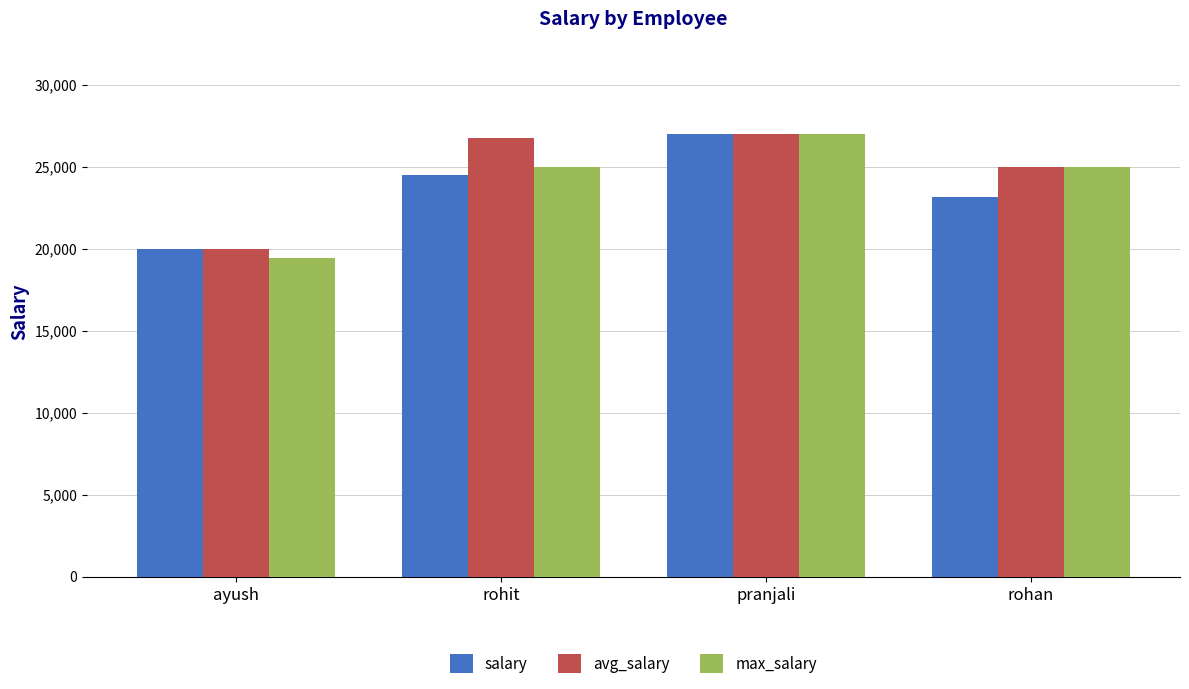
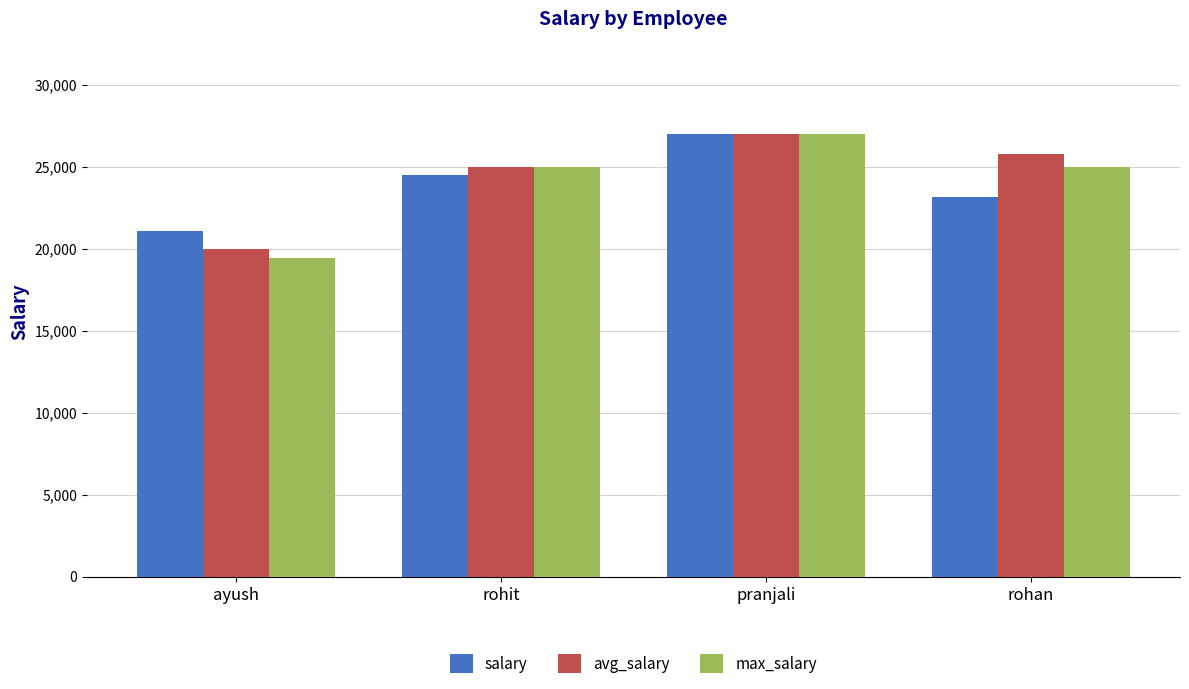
salary, ayush: 20,000 -> 21,100
avg_salary, rohit: 26,800 -> 25,000
avg_salary, rohan: 25,000 -> 25,800
